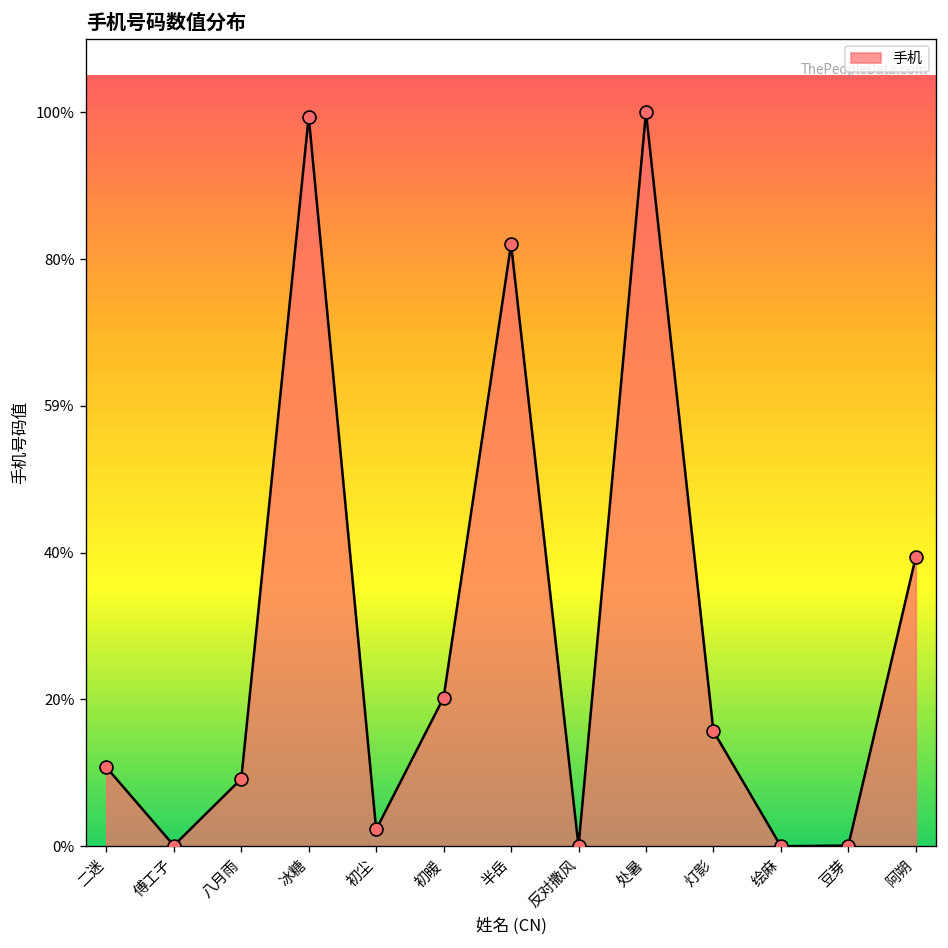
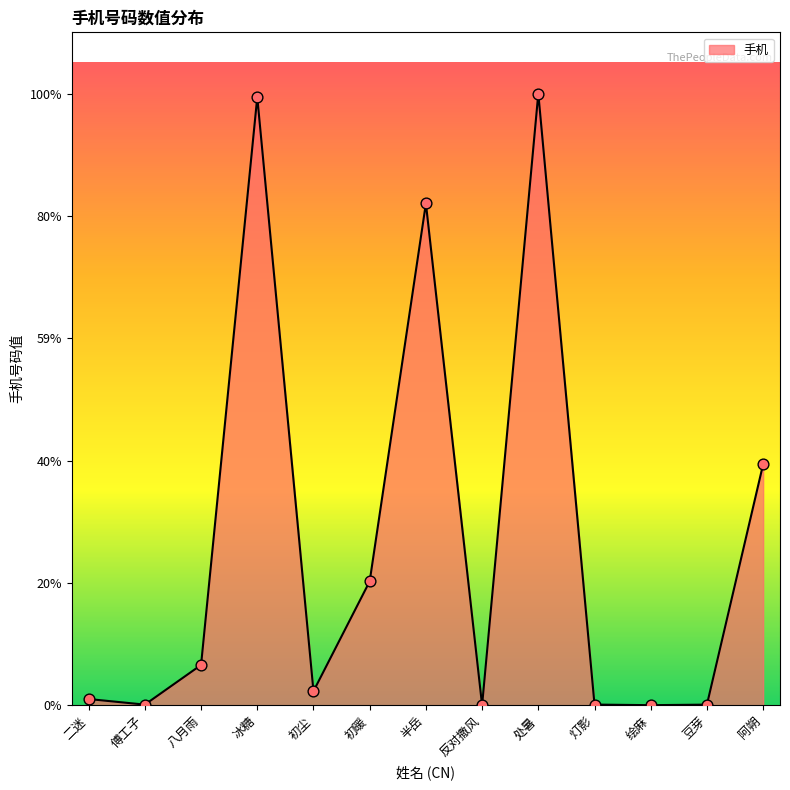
二迷: 11% -> 1%
八月雨: 9% -> 7%
灯影: 16% -> 0%
